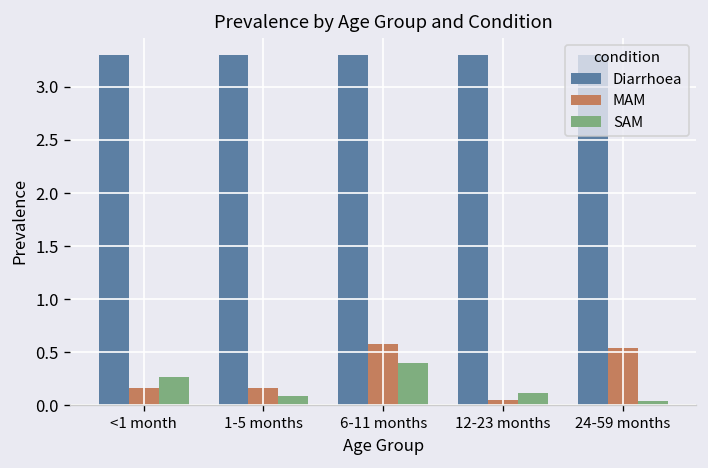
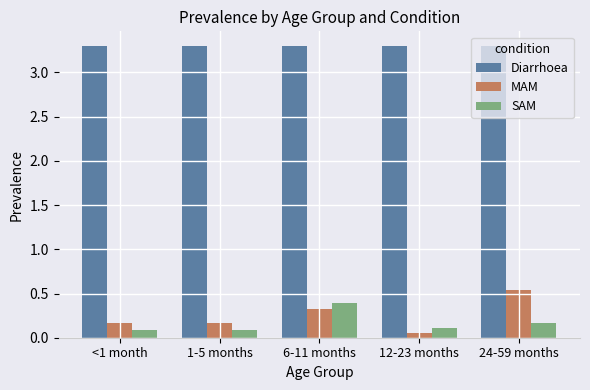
SAM, <1 month: 0.3 -> 0.1
MAM, 6-11 months: 0.6 -> 0.3
SAM, 24-59 months: 0.0 -> 0.2
